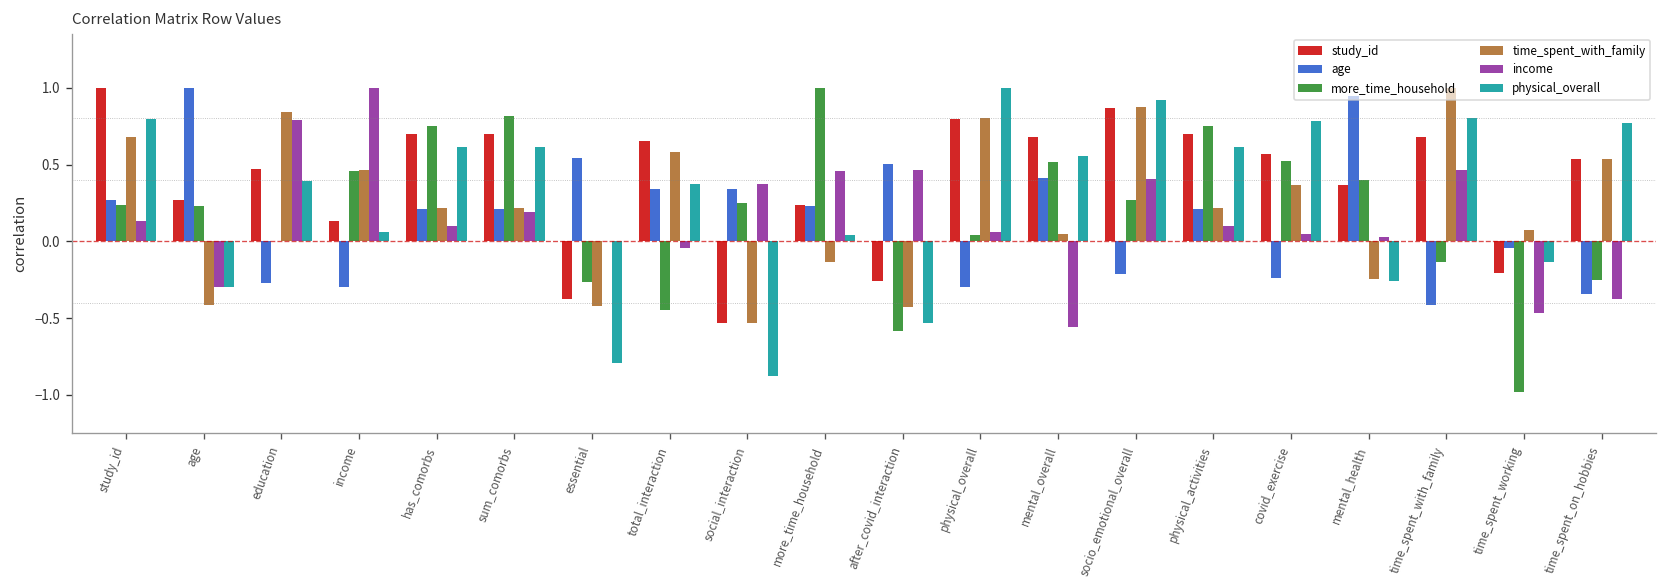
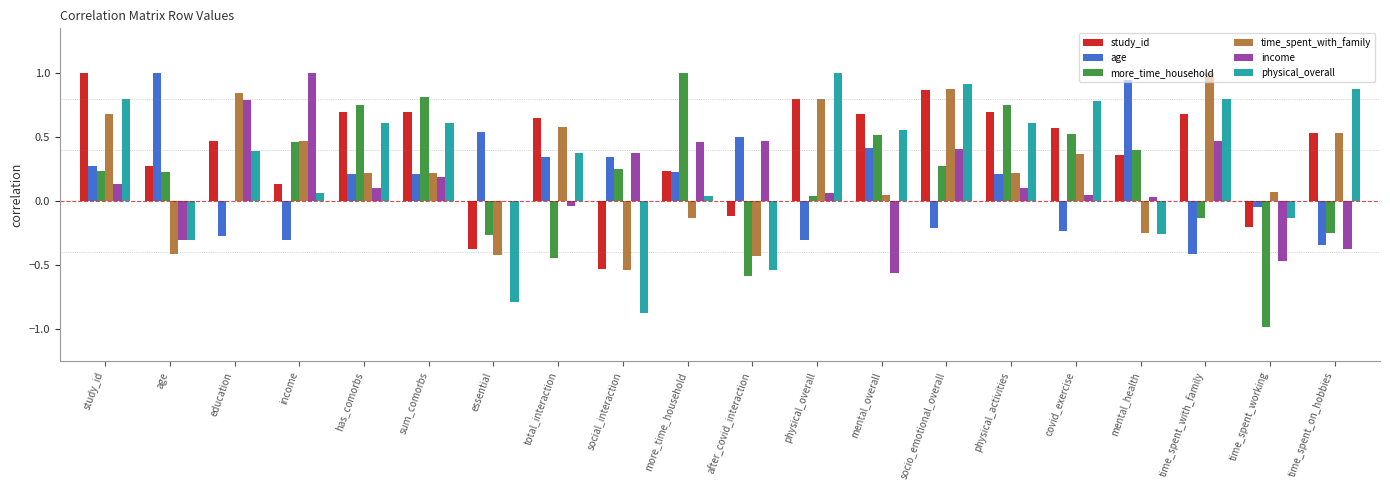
study_id, after_covid_interaction: -0.26 -> -0.11
physical_overall, time_spent_on_hobbies: 0.77 -> 0.88
